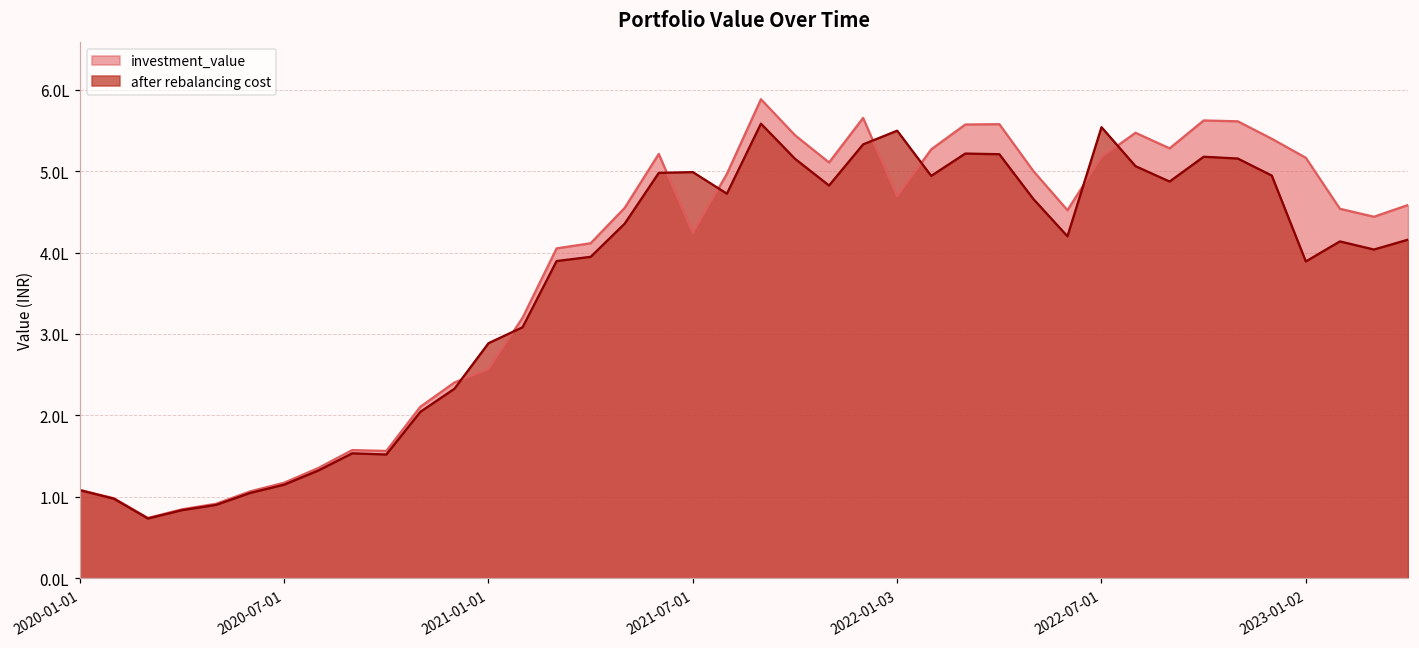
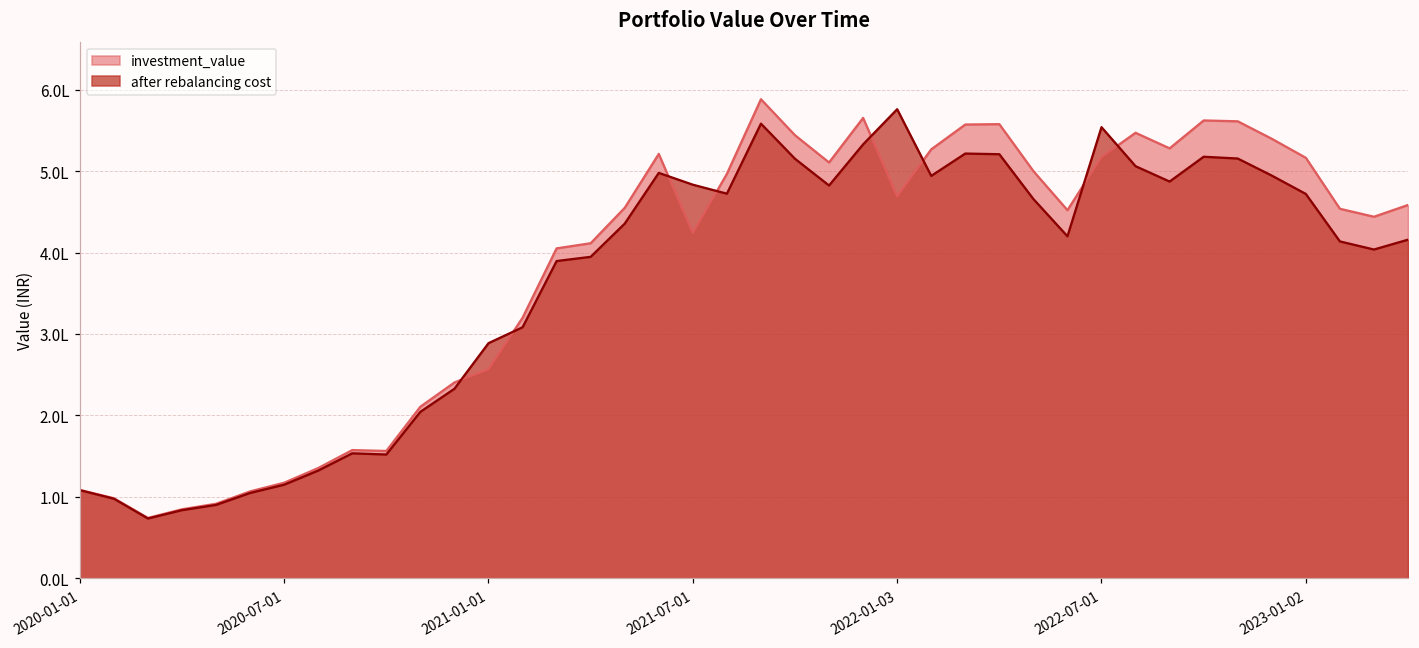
after rebalancing cost, 2021-07-01: 5.0L -> 4.8L
after rebalancing cost, 2022-01-03: 5.5L -> 5.8L
after rebalancing cost, 2023-01-02: 3.9L -> 4.7L
